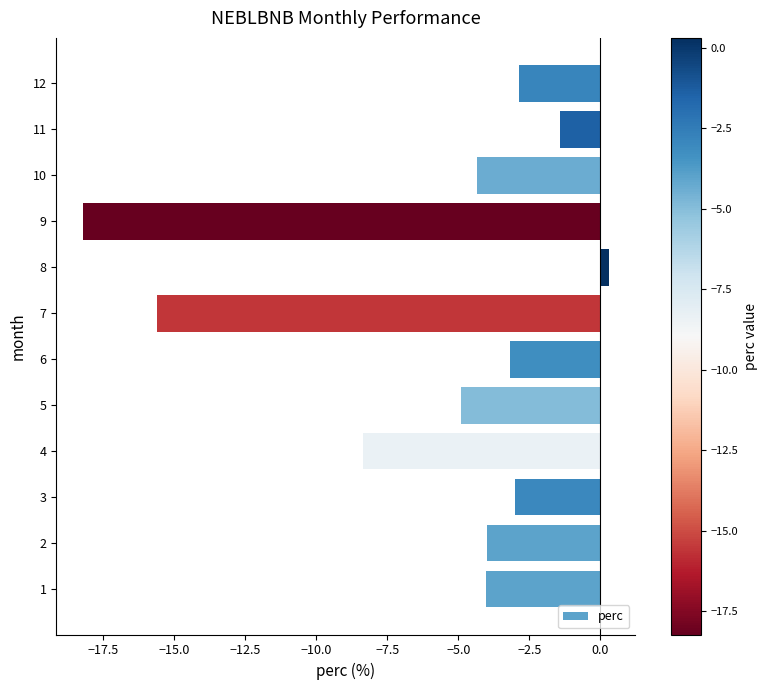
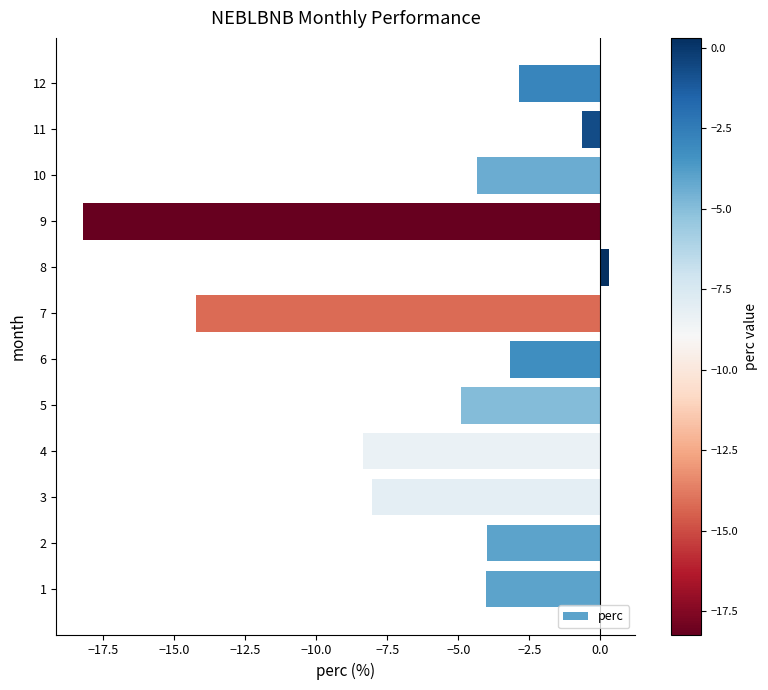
11: -1.4 -> -0.6
7: -15.6 -> -14.2
3: -3.0 -> -8.0
